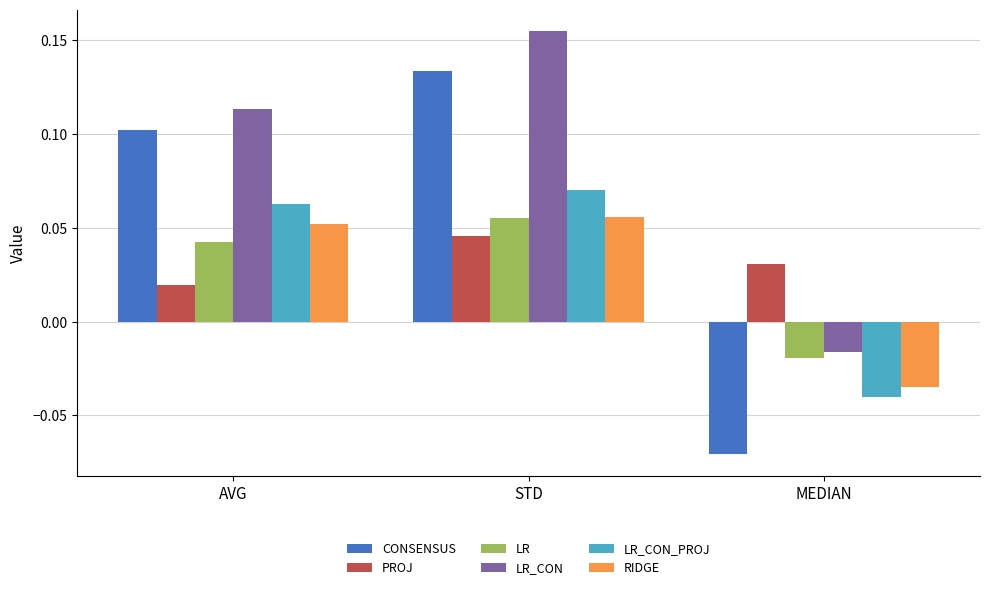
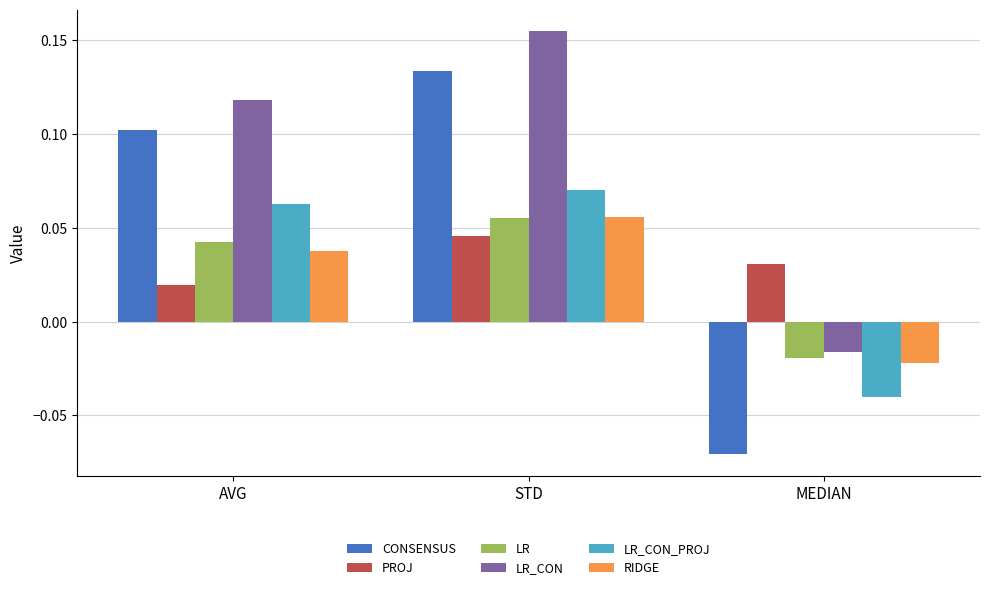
LR_CON, AVG: 0.113 -> 0.118
RIDGE, AVG: 0.052 -> 0.038
RIDGE, MEDIAN: -0.035 -> -0.022
